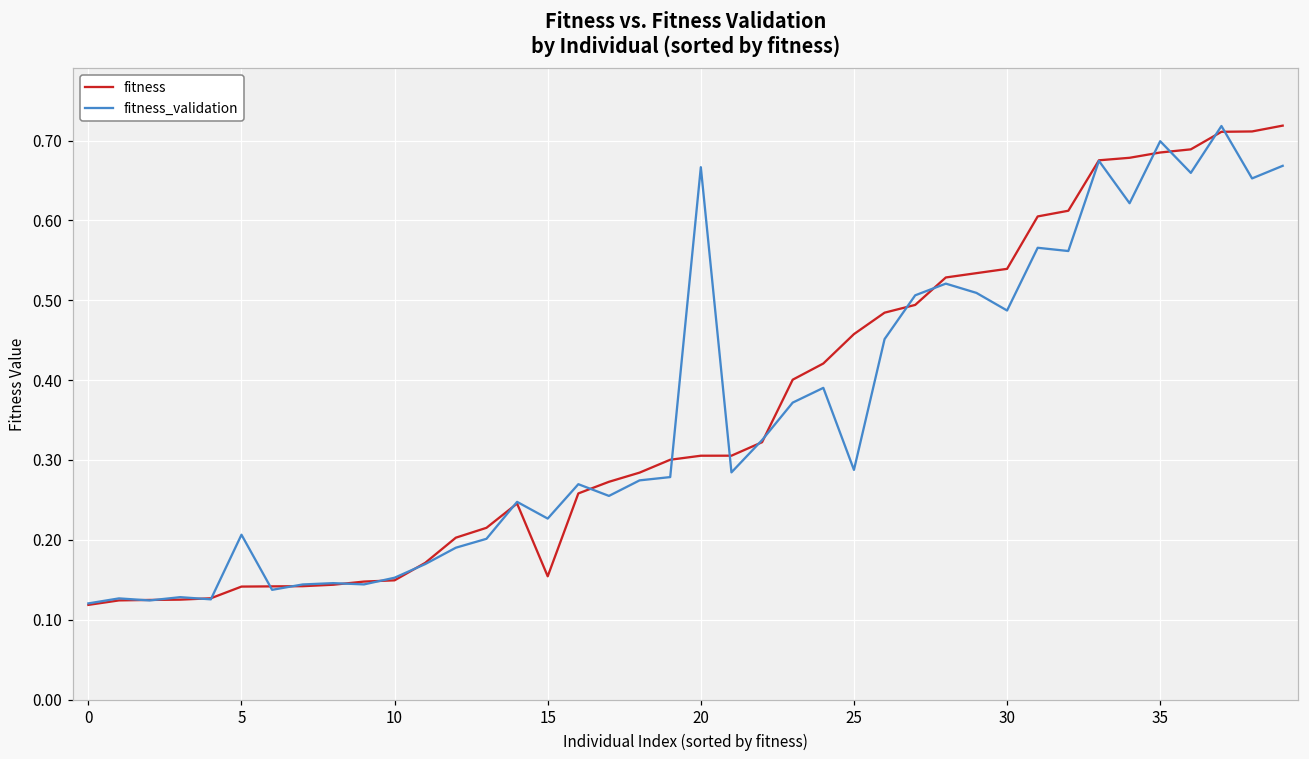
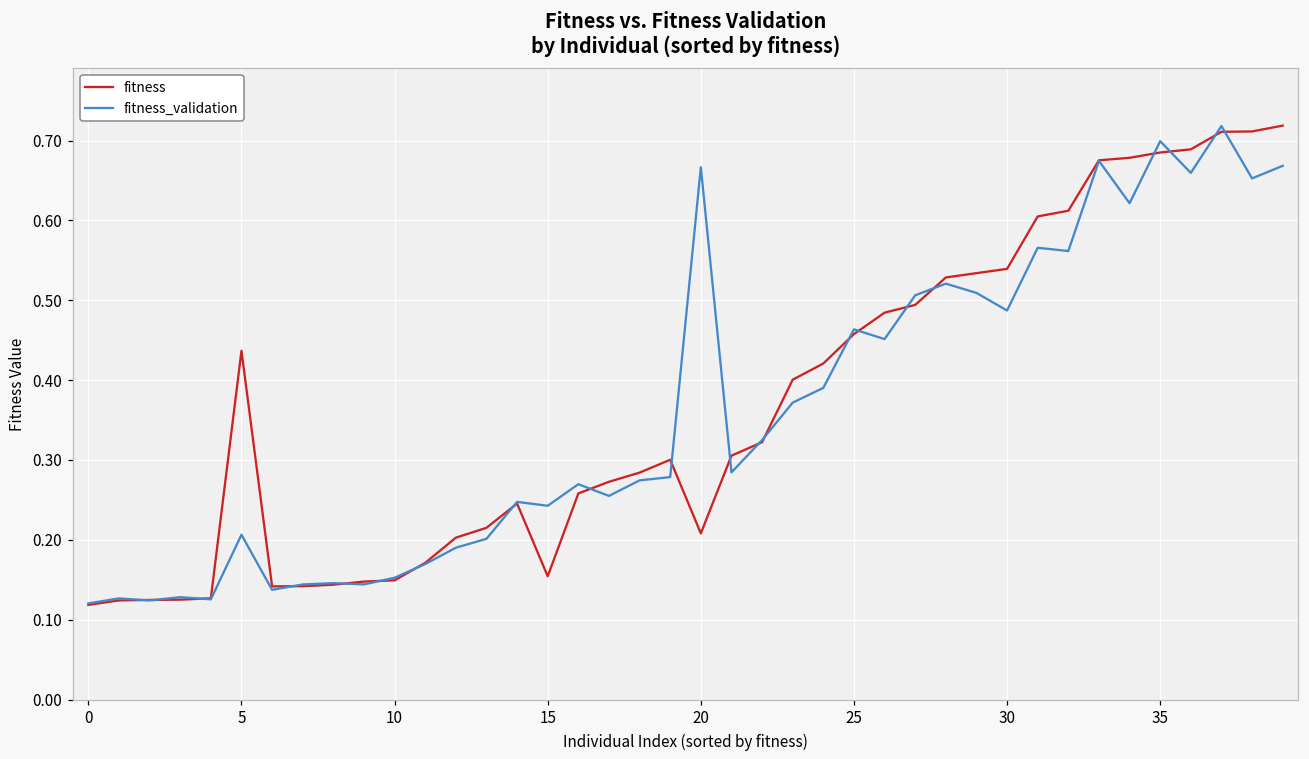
fitness, 5: 0.14 -> 0.44
fitness_validation, 15: 0.23 -> 0.24
fitness, 20: 0.31 -> 0.21
fitness_validation, 25: 0.29 -> 0.46
